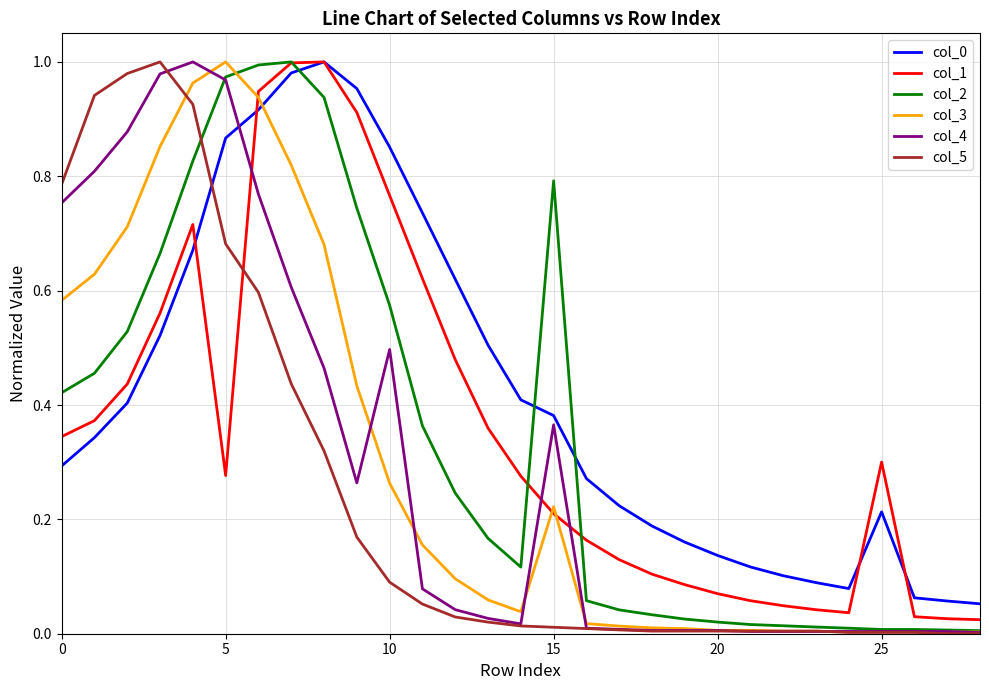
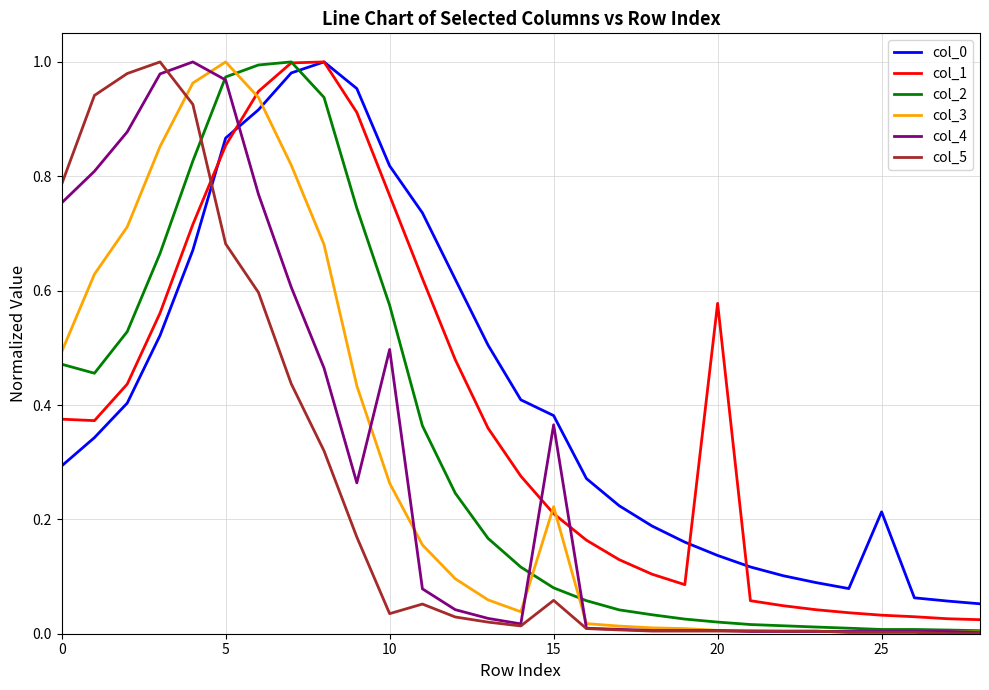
col_1, 0: 0.34 -> 0.38
col_2, 0: 0.42 -> 0.47
col_3, 0: 0.58 -> 0.49
col_1, 5: 0.28 -> 0.85
col_0, 10: 0.85 -> 0.82
col_5, 10: 0.09 -> 0.04
col_2, 15: 0.79 -> 0.08
col_5, 15: 0.01 -> 0.06
col_1, 20: 0.07 -> 0.58
col_1, 25: 0.30 -> 0.03
